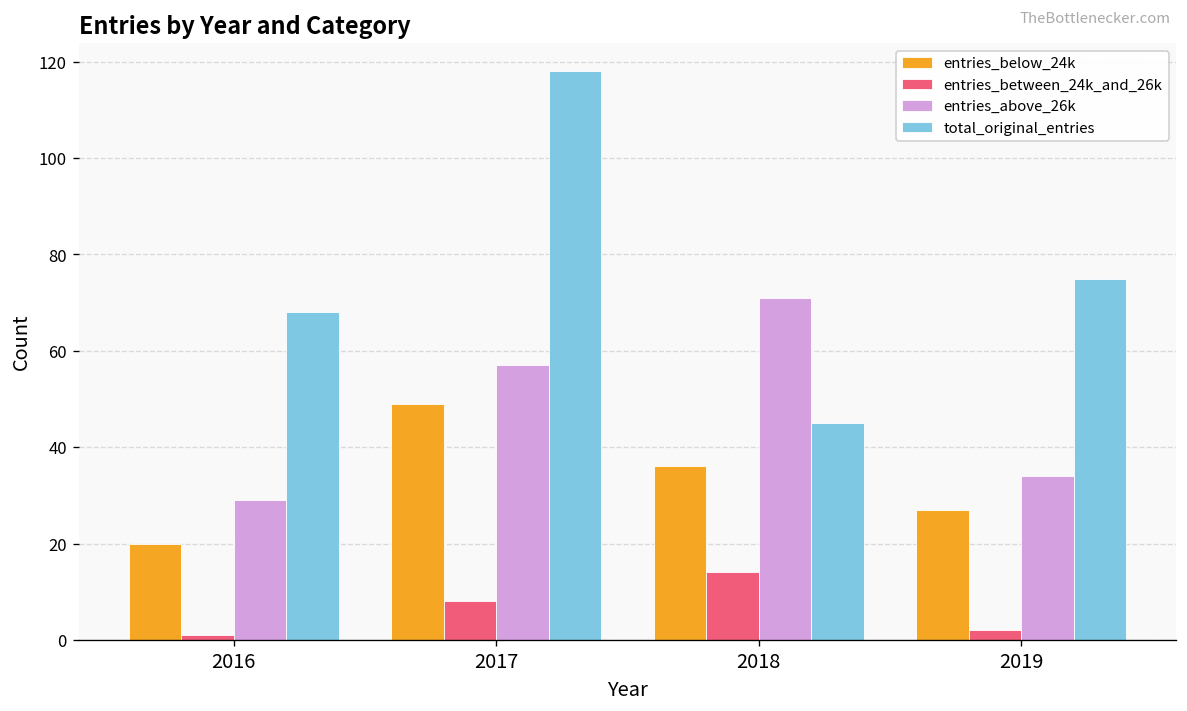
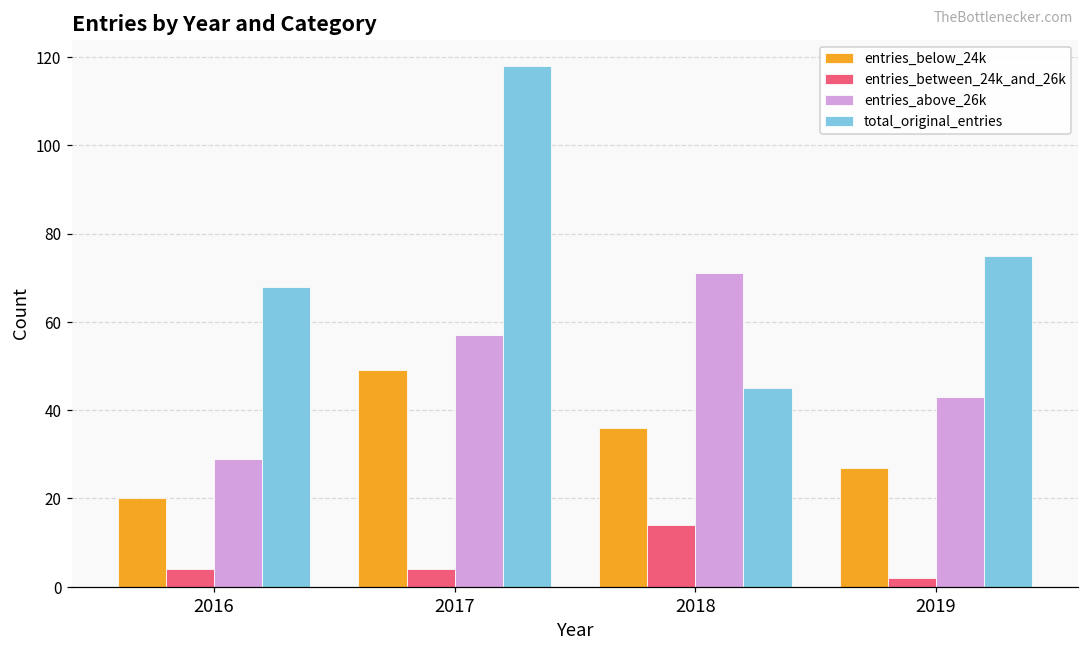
entries_between_24k_and_26k, 2016: 1 -> 4
entries_between_24k_and_26k, 2017: 8 -> 4
entries_above_26k, 2019: 34 -> 43
